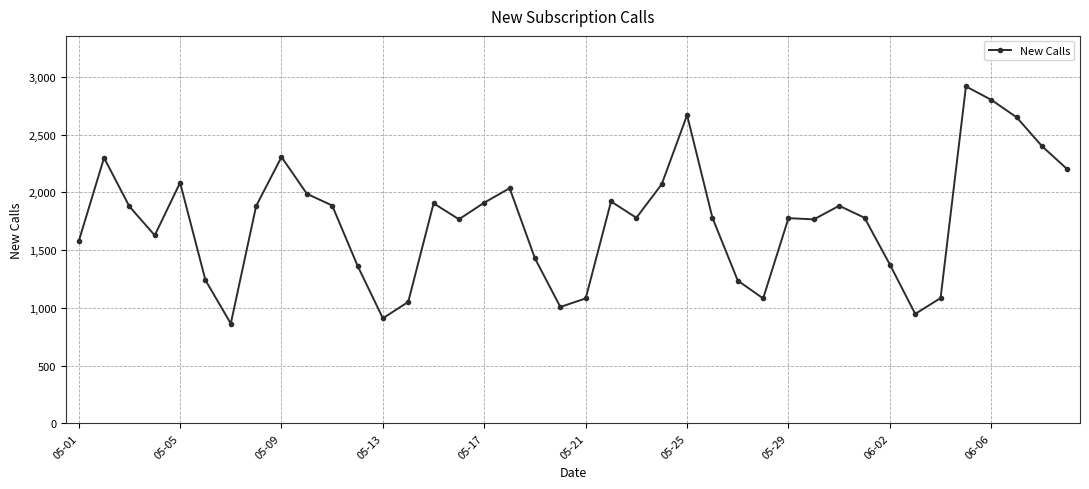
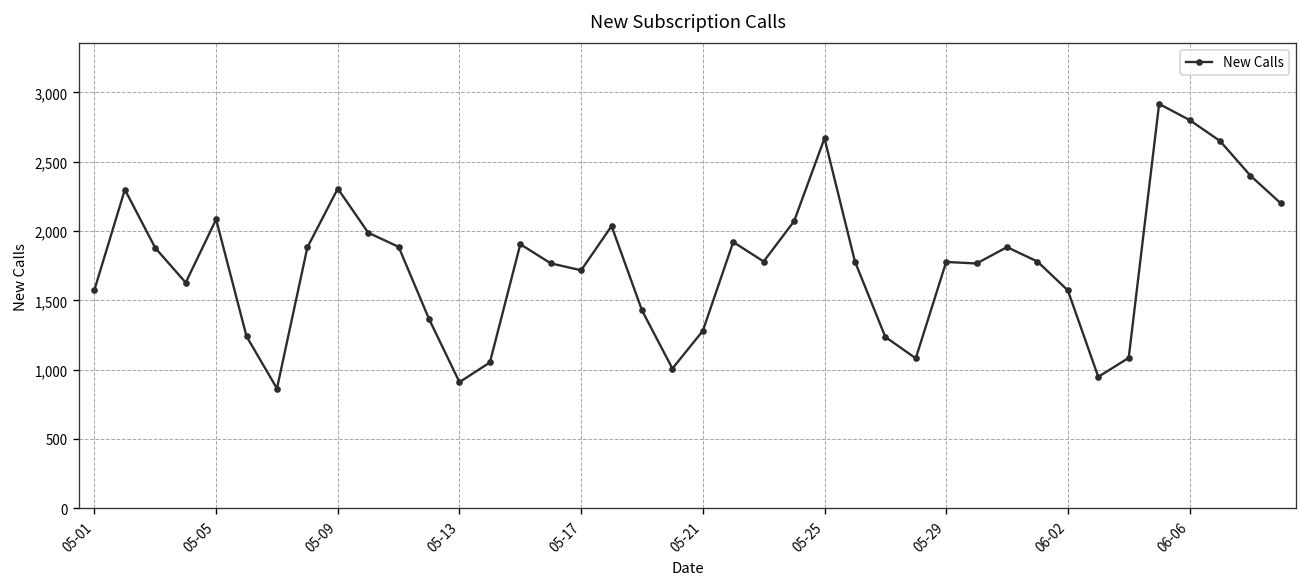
05-17: 1,910 -> 1,720
05-21: 1,080 -> 1,280
06-02: 1,380 -> 1,570
